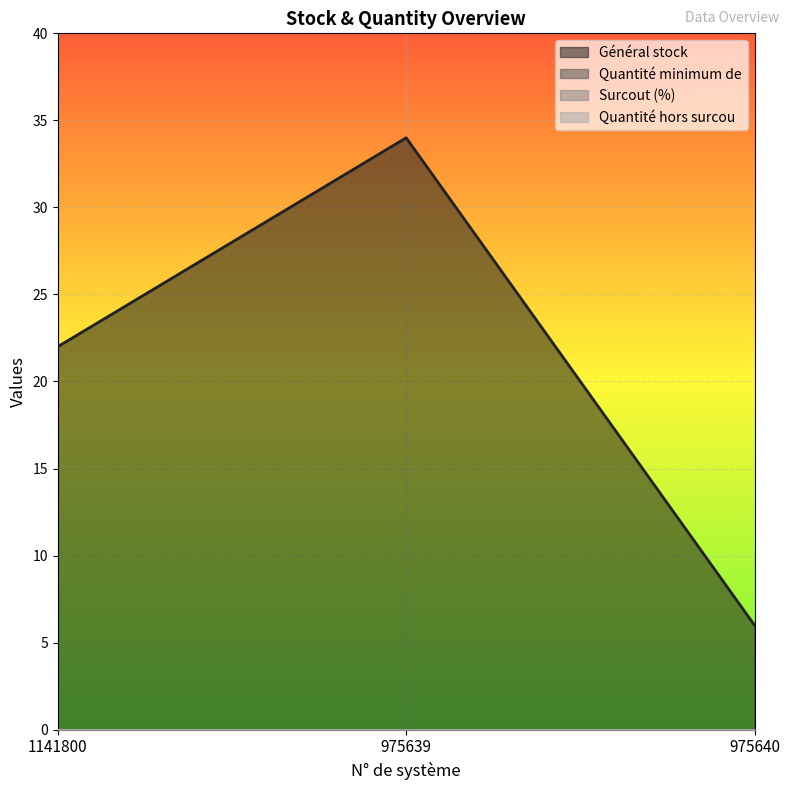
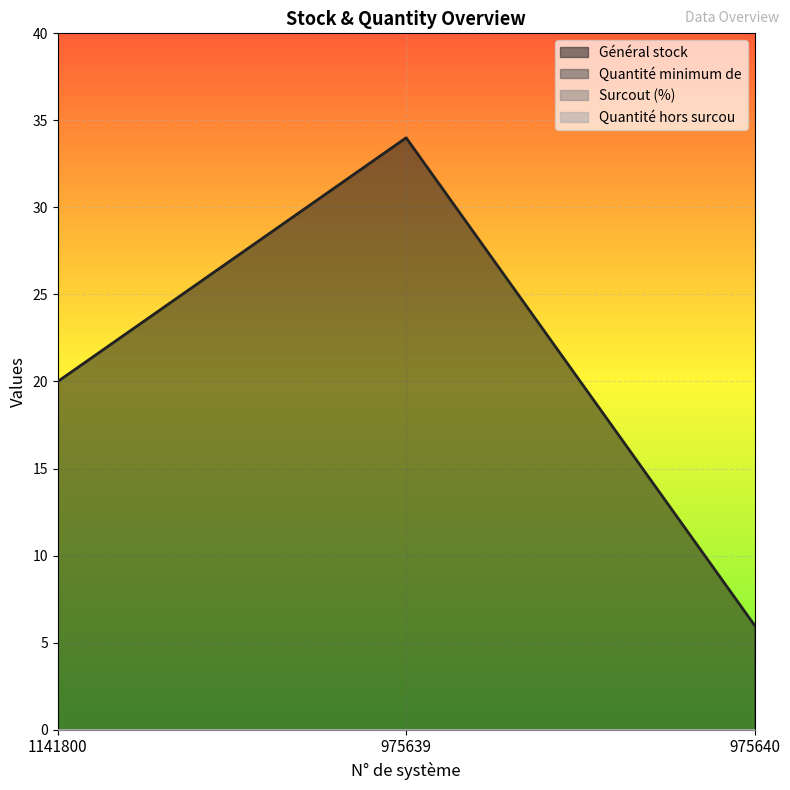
Général stock, 1141800: 22 -> 20
